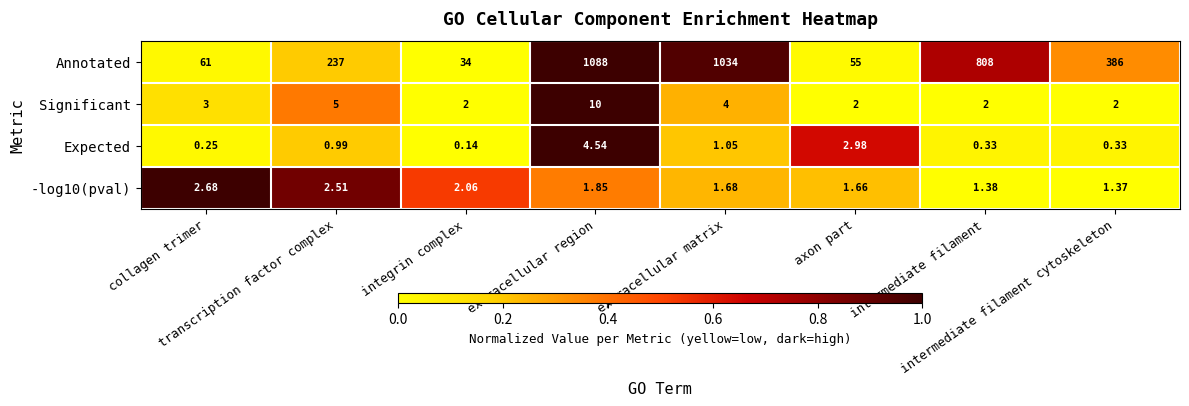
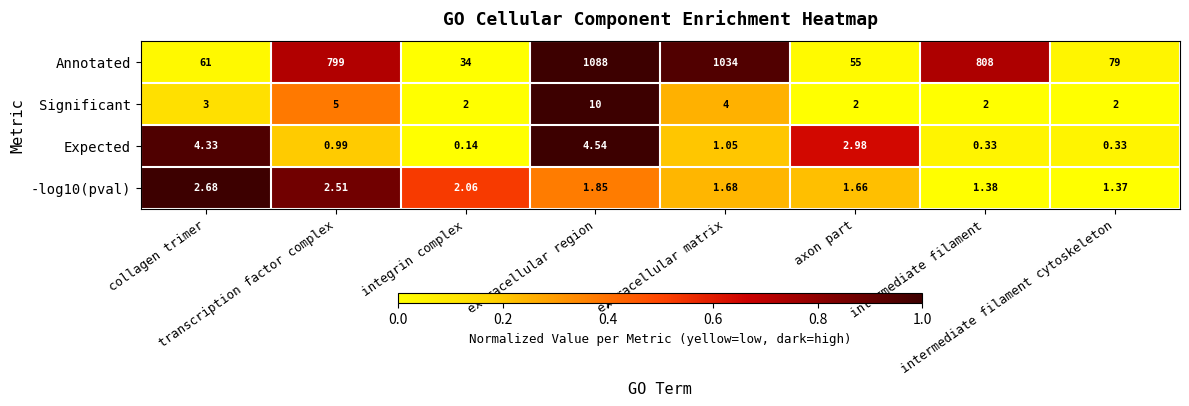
Annotated, transcription factor complex: 237 -> 799
Annotated, intermediate filament cytoskeleton: 386 -> 79
Expected, collagen trimer: 0.25 -> 4.33
